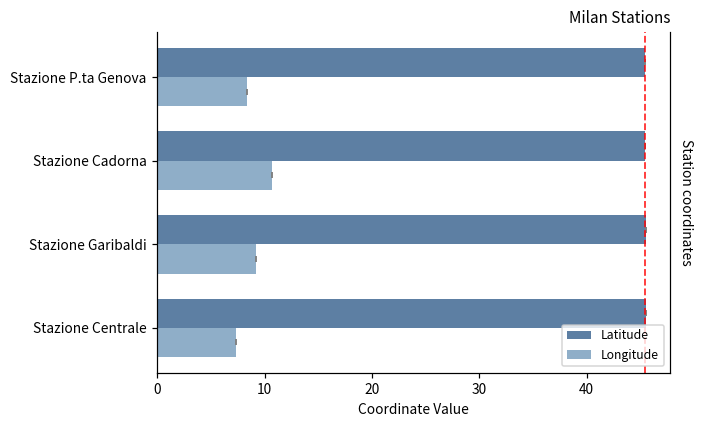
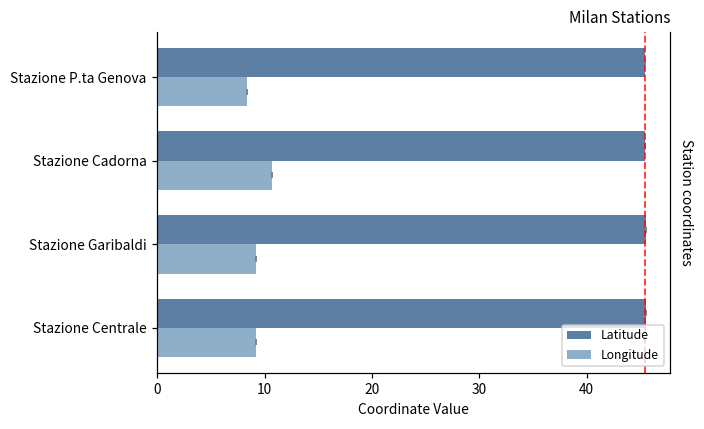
Longitude, Stazione Centrale: 7 -> 9
